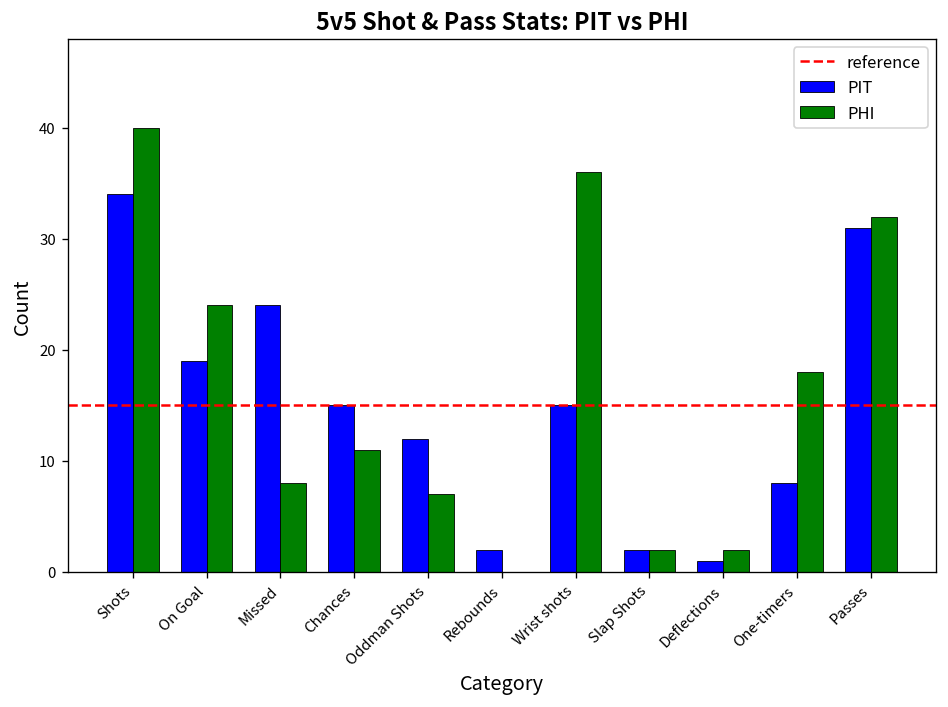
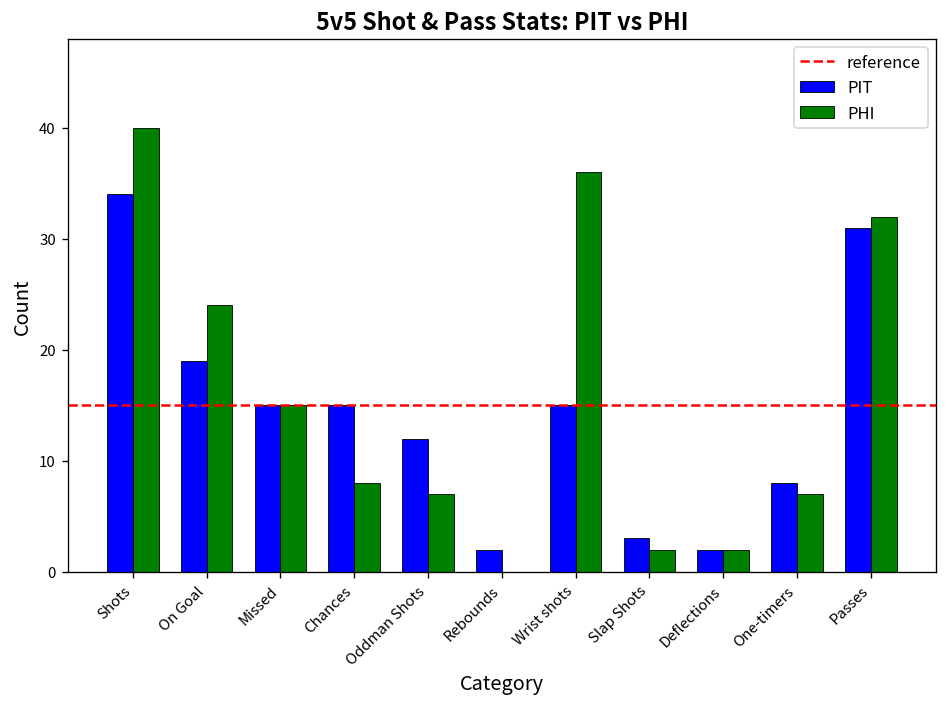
PIT, Missed: 24 -> 15
PHI, Missed: 8 -> 15
PHI, Chances: 11 -> 8
PIT, Slap Shots: 2 -> 3
PIT, Deflections: 1 -> 2
PHI, One-timers: 18 -> 7
